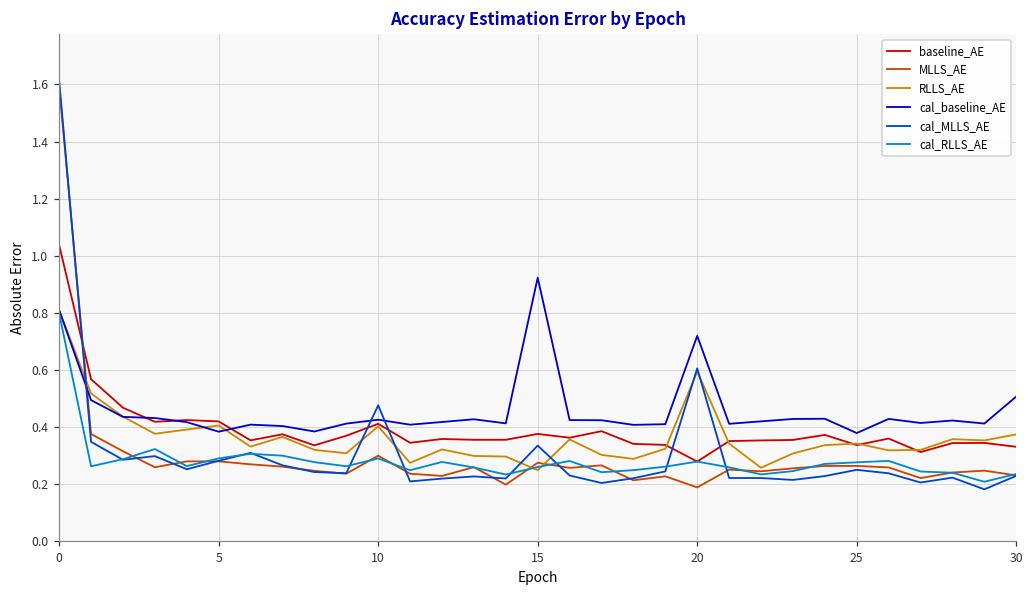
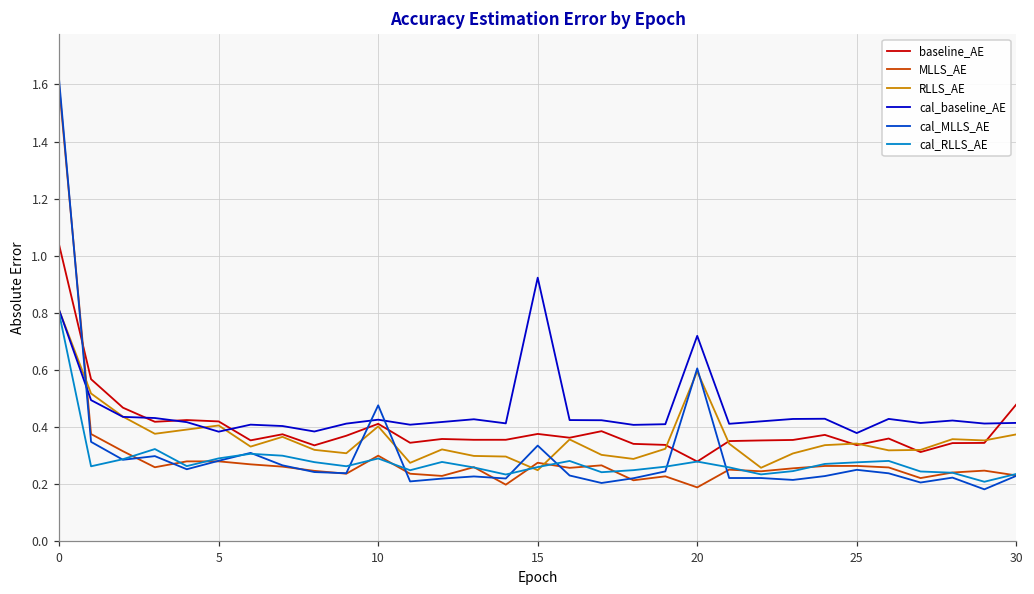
baseline_AE, 30: 0.33 -> 0.48
cal_baseline_AE, 30: 0.51 -> 0.41
